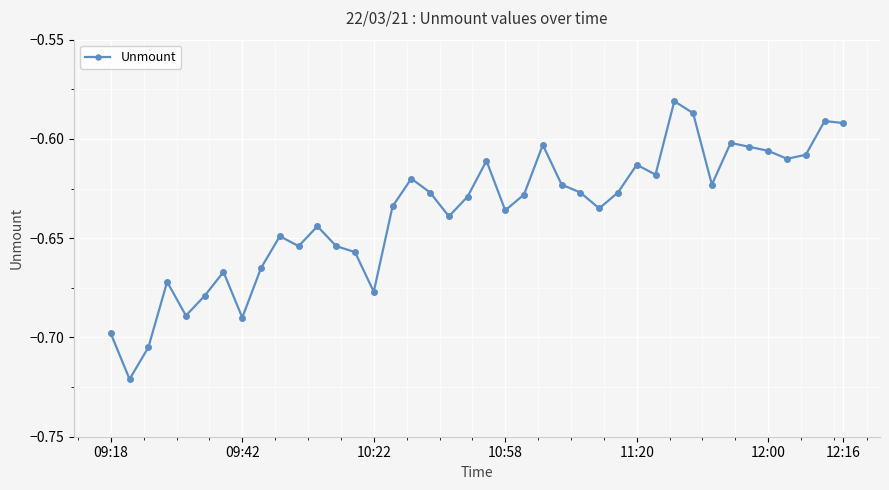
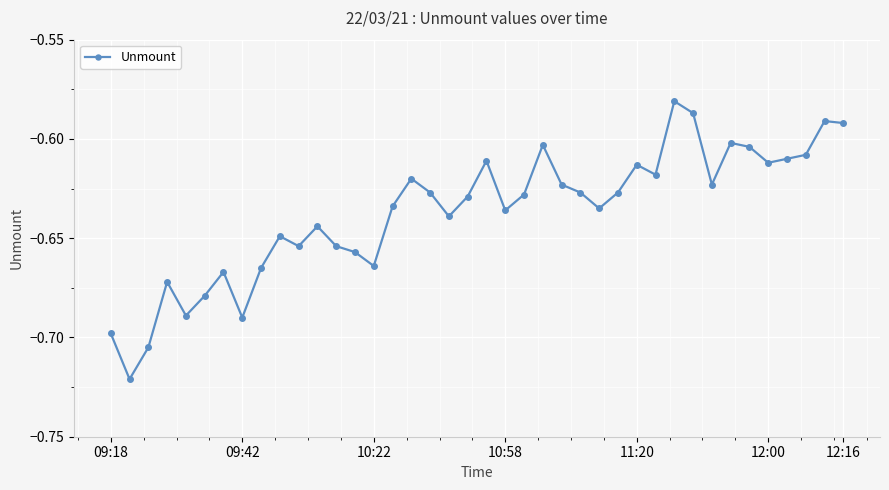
10:22: -0.677 -> -0.664
12:00: -0.606 -> -0.612
